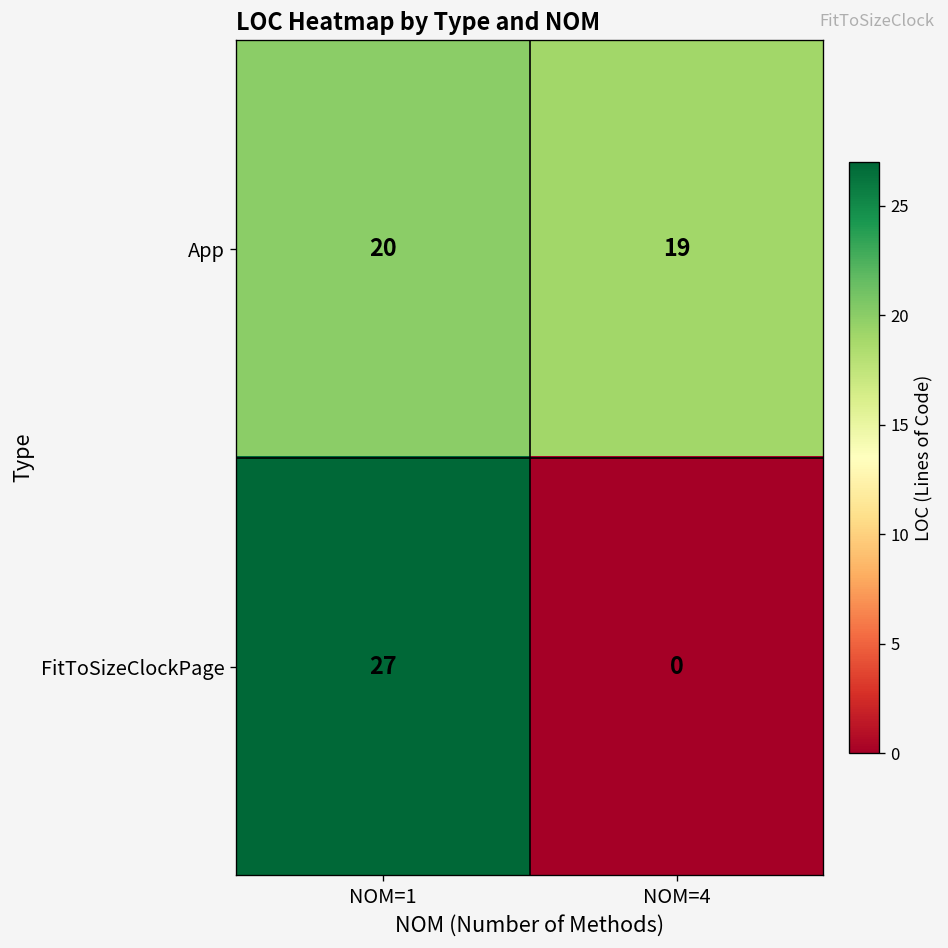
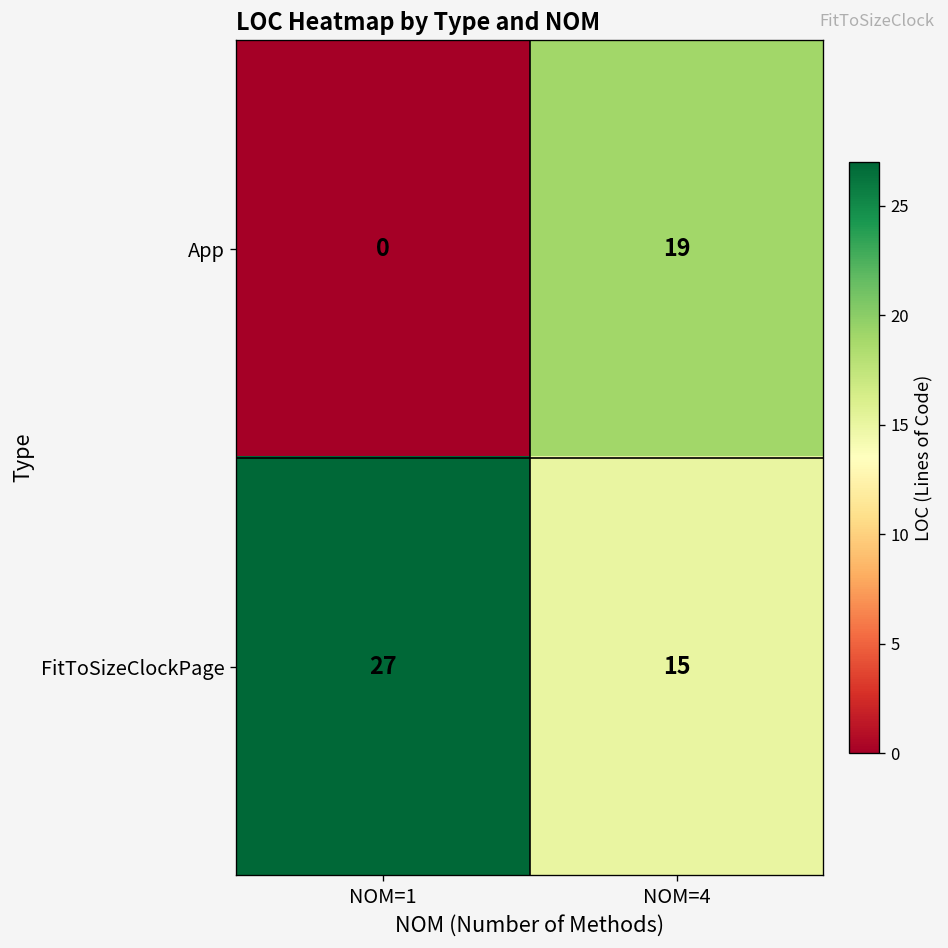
App, NOM=1: 20 -> 0
FitToSizeClockPage, NOM=4: 0 -> 15
